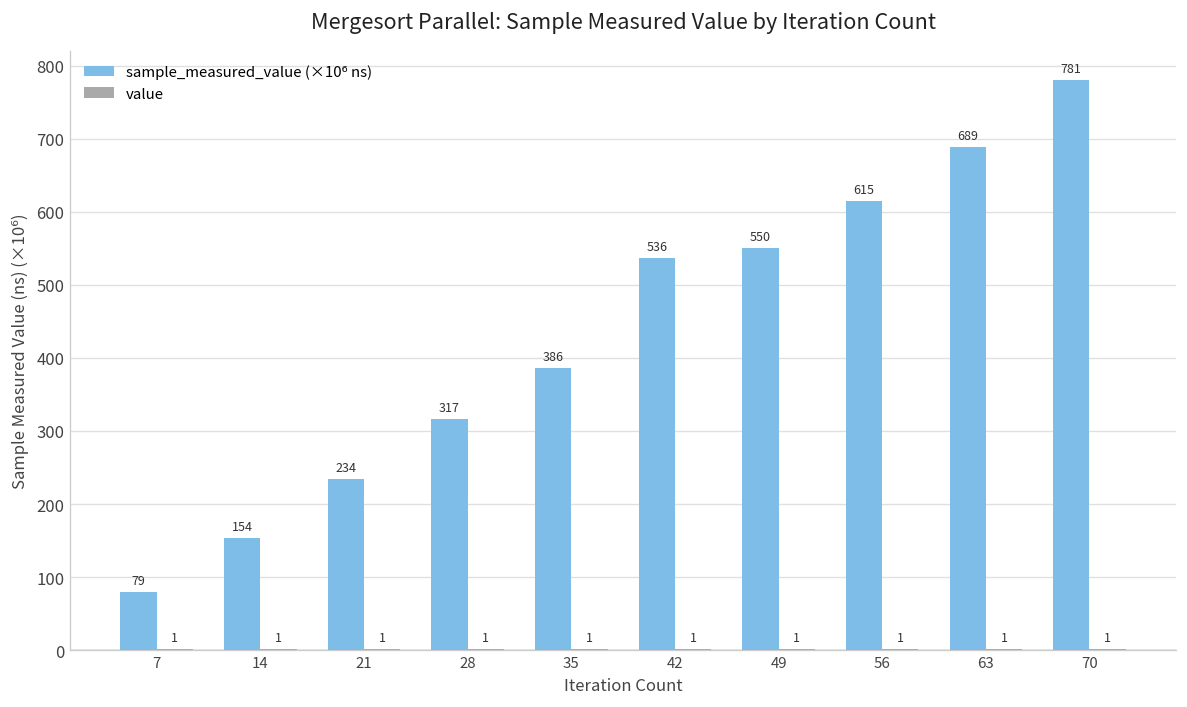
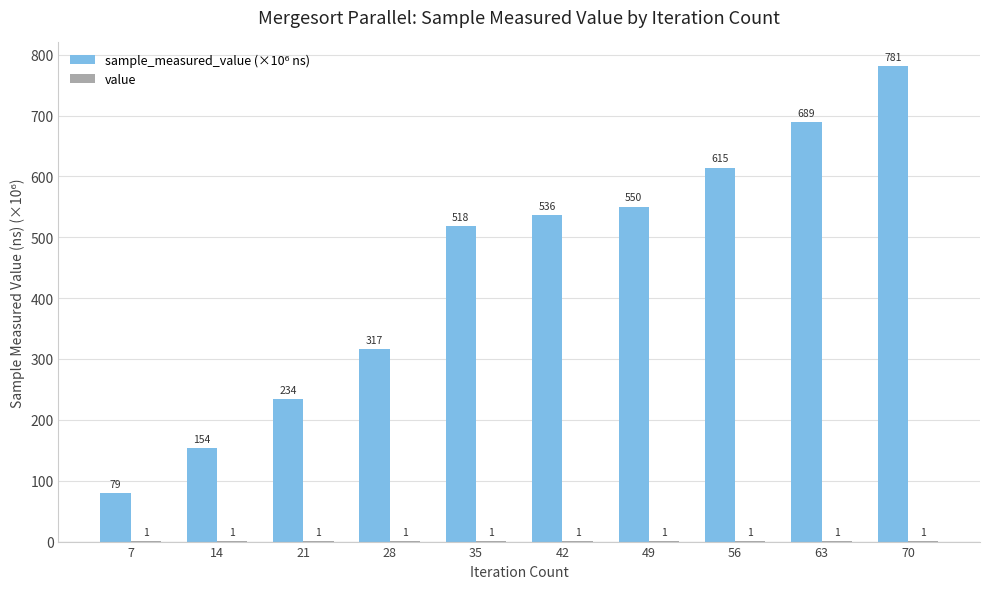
sample_measured_value (×10⁶ ns), 35: 386 -> 518
